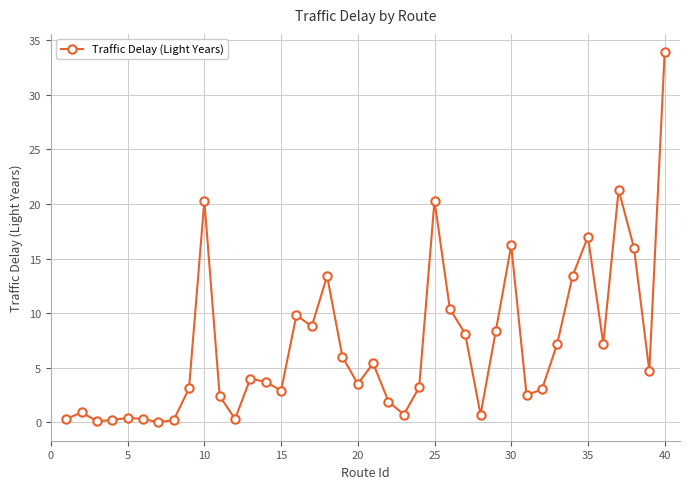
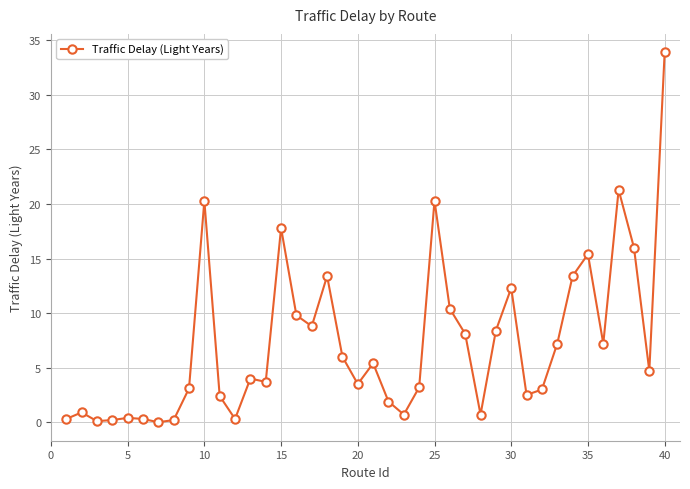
15: 2.9 -> 17.8
30: 16.2 -> 12.3
35: 17.0 -> 15.4
